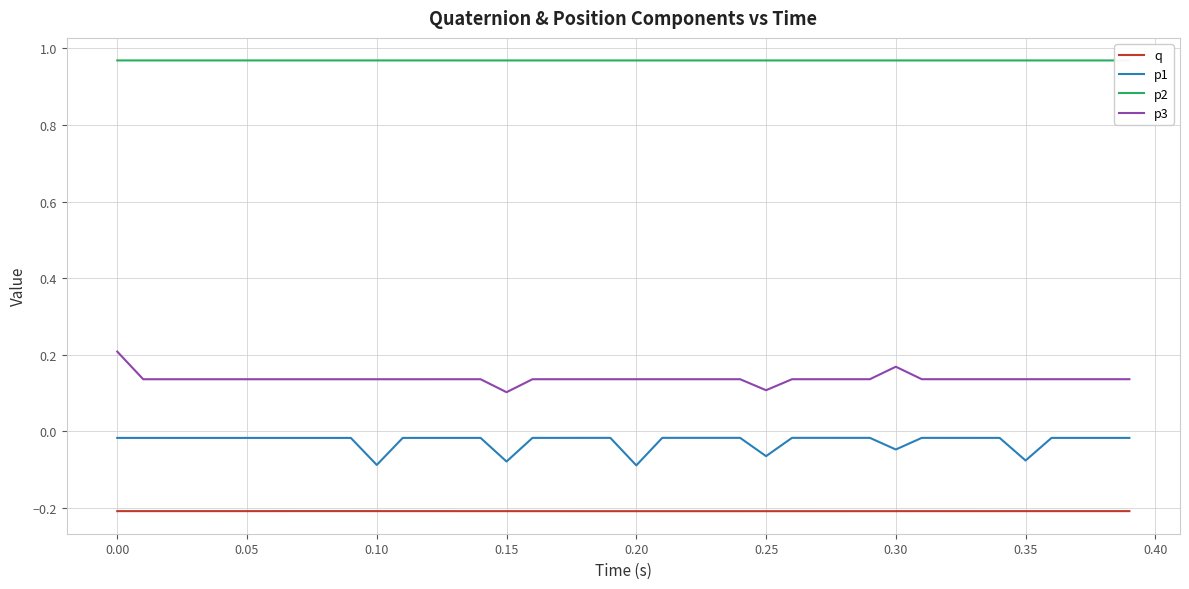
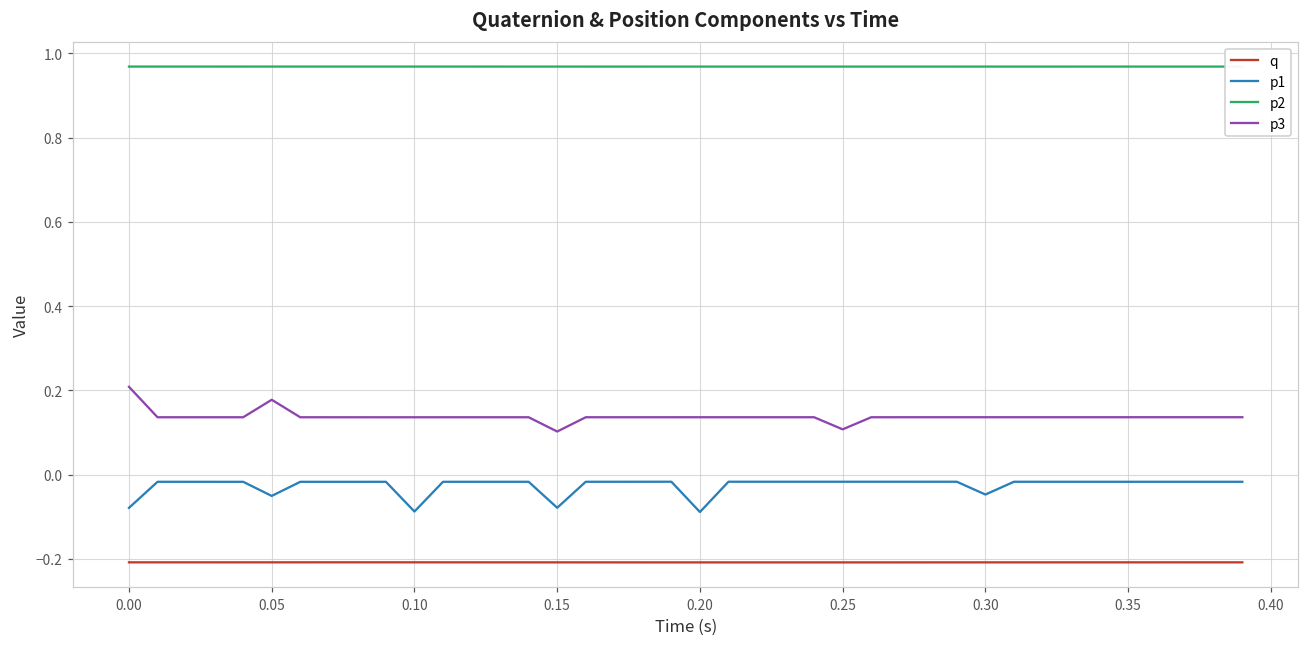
p1, 0.00: -0.02 -> -0.08
p1, 0.05: -0.02 -> -0.05
p3, 0.05: 0.14 -> 0.18
p1, 0.25: -0.06 -> -0.02
p3, 0.30: 0.17 -> 0.14
p1, 0.35: -0.08 -> -0.02
